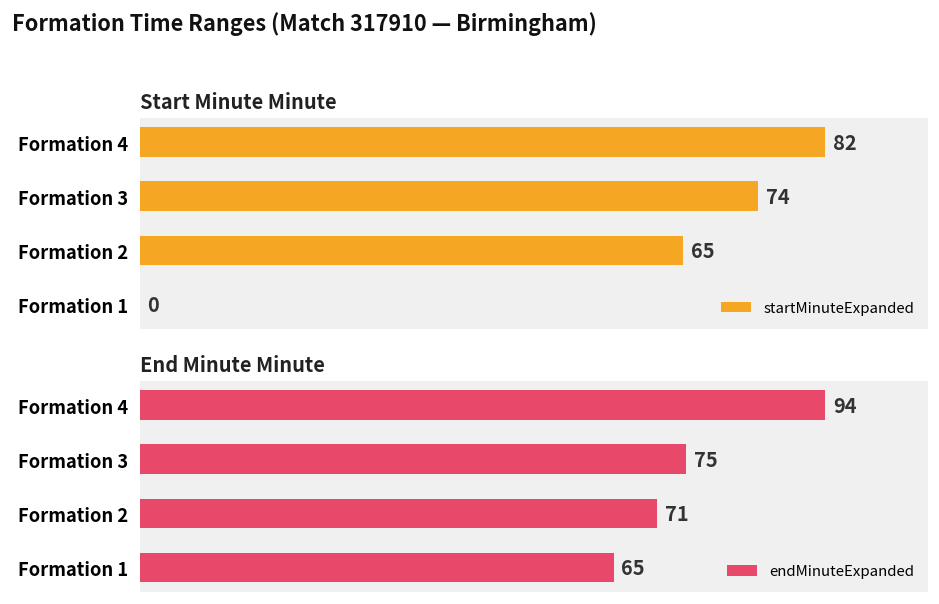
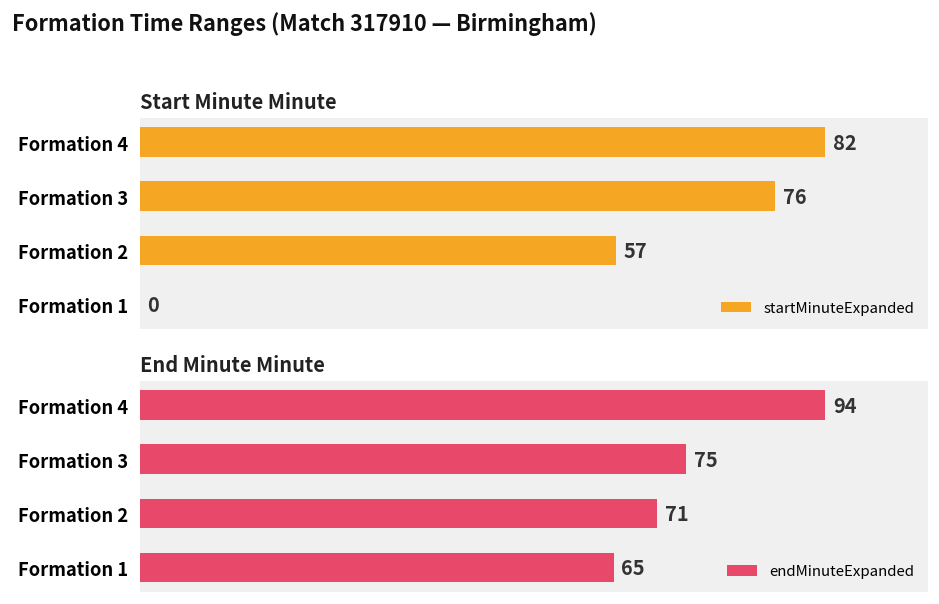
Start Minute Minute, Formation 3: 74 -> 76
Start Minute Minute, Formation 2: 65 -> 57
